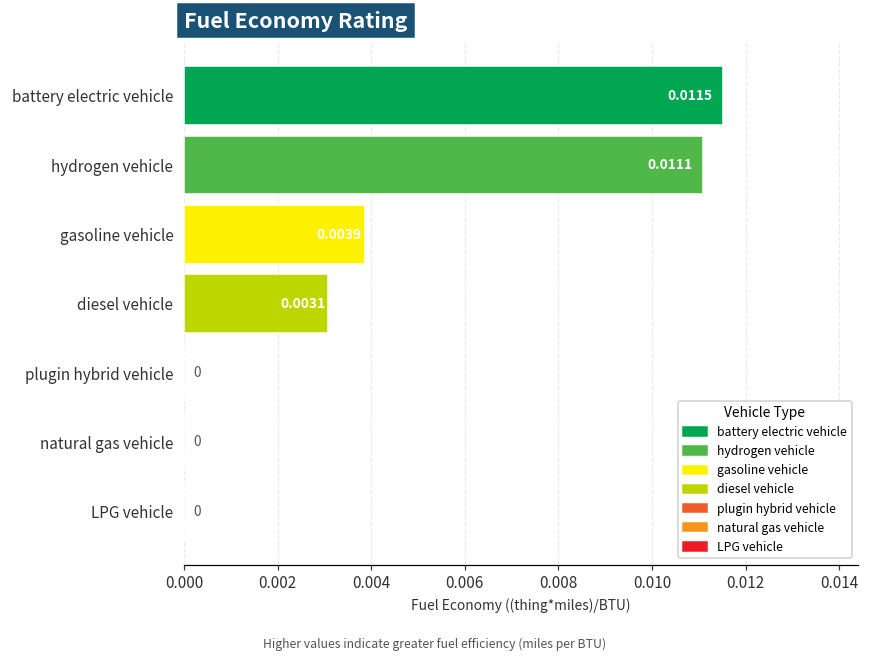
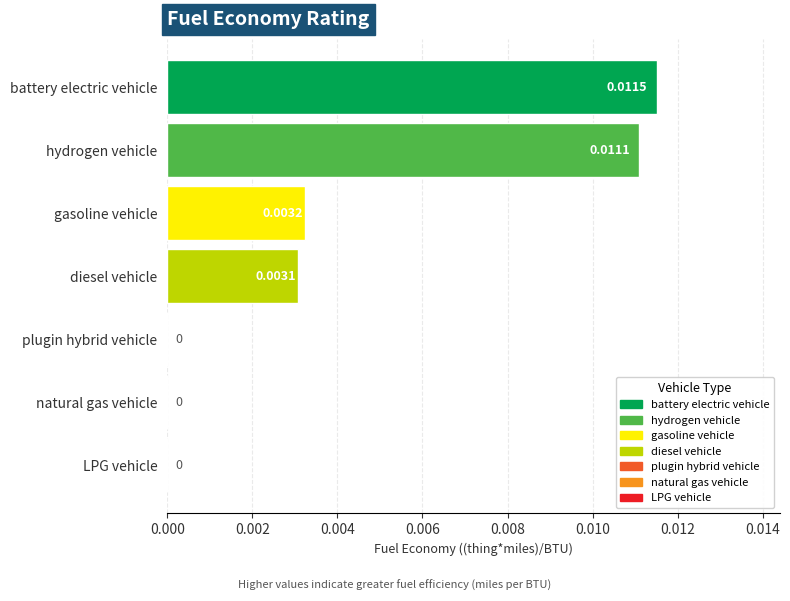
gasoline vehicle: 0.0039 -> 0.0032
